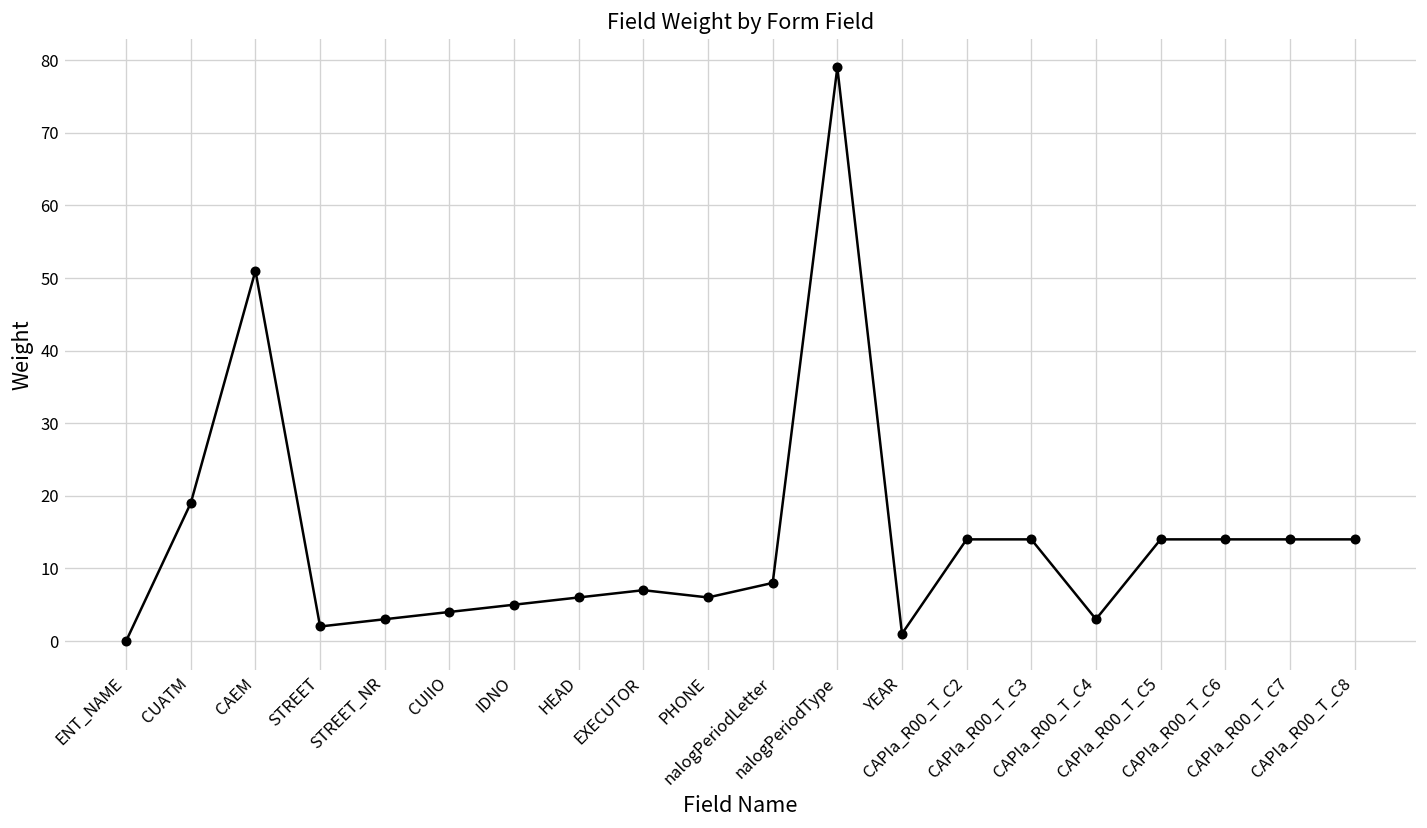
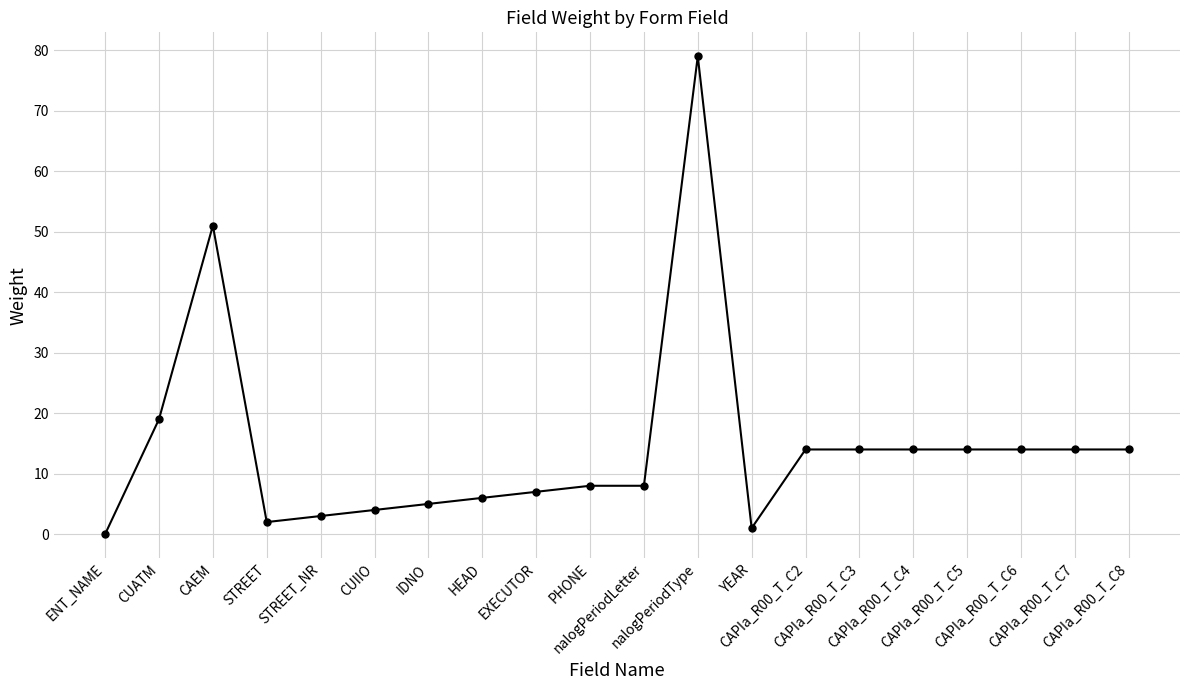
PHONE: 6 -> 8
CAPIa_R00_T_C4: 3 -> 14
